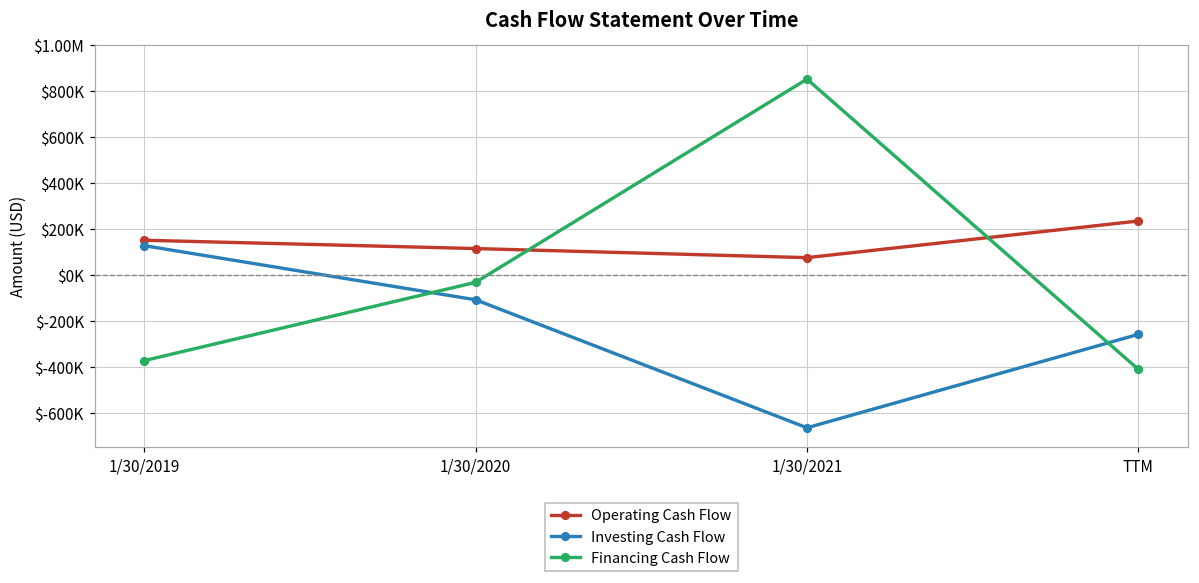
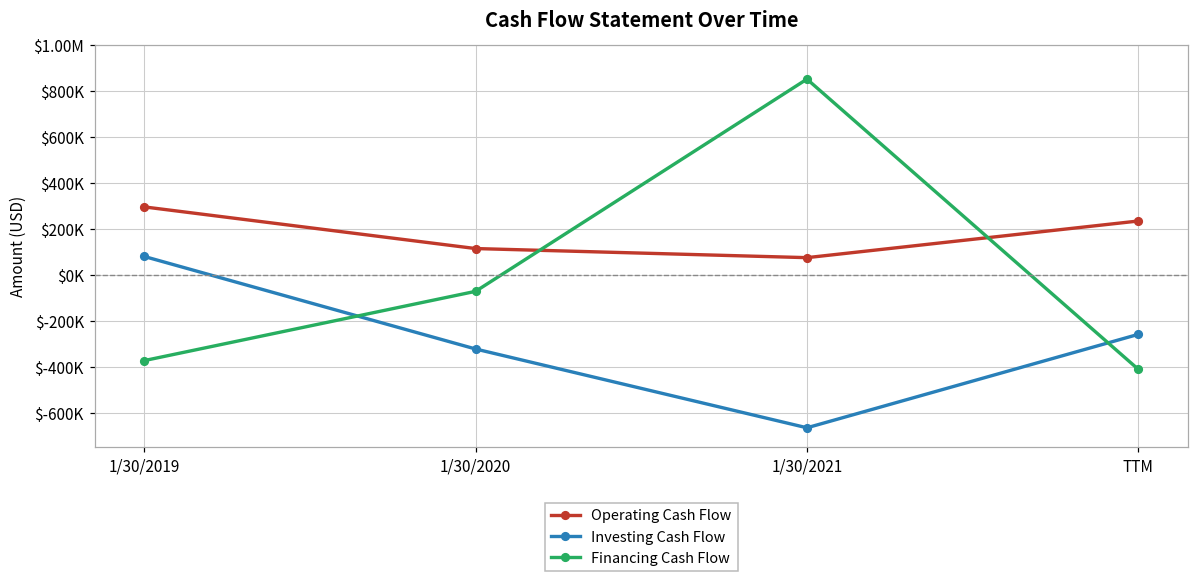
Operating Cash Flow, 1/30/2019: $150000 -> $300000
Investing Cash Flow, 1/30/2019: $130000 -> $80000
Investing Cash Flow, 1/30/2020: $-110000 -> $-320000
Financing Cash Flow, 1/30/2020: $-30000 -> $-70000
